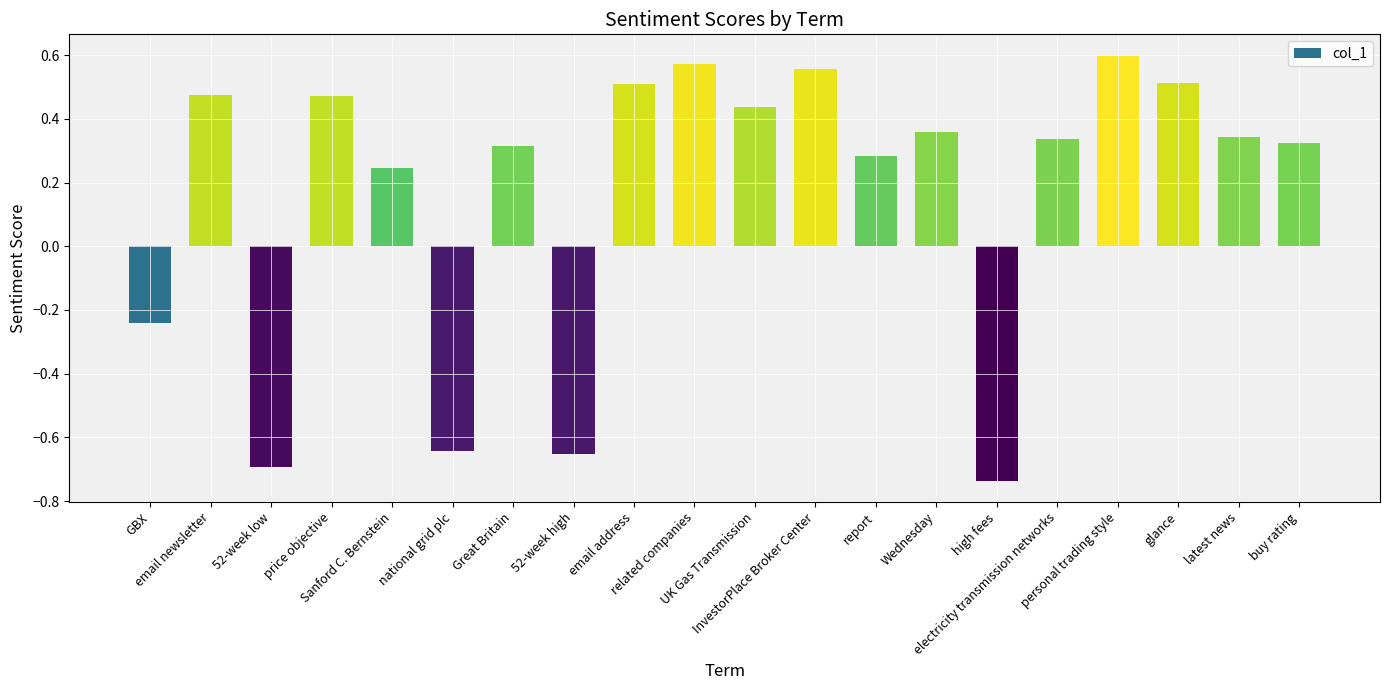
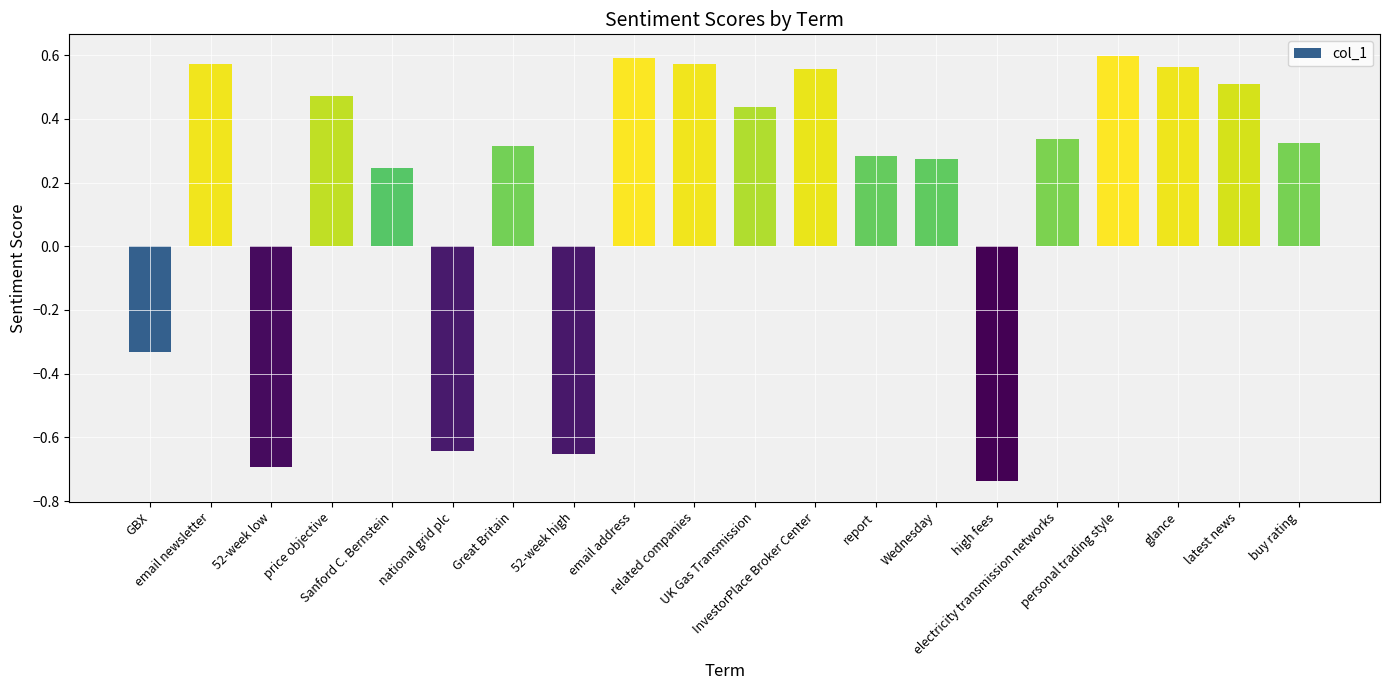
GBX: -0.24 -> -0.33
email newsletter: 0.48 -> 0.57
email address: 0.51 -> 0.59
Wednesday: 0.36 -> 0.27
glance: 0.51 -> 0.56
latest news: 0.34 -> 0.51
